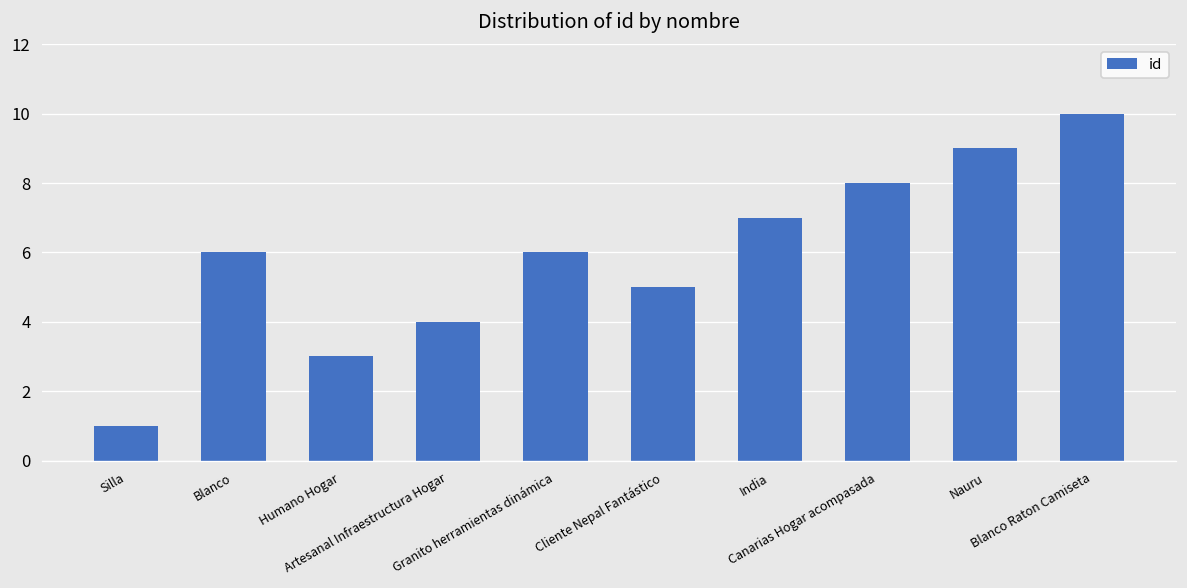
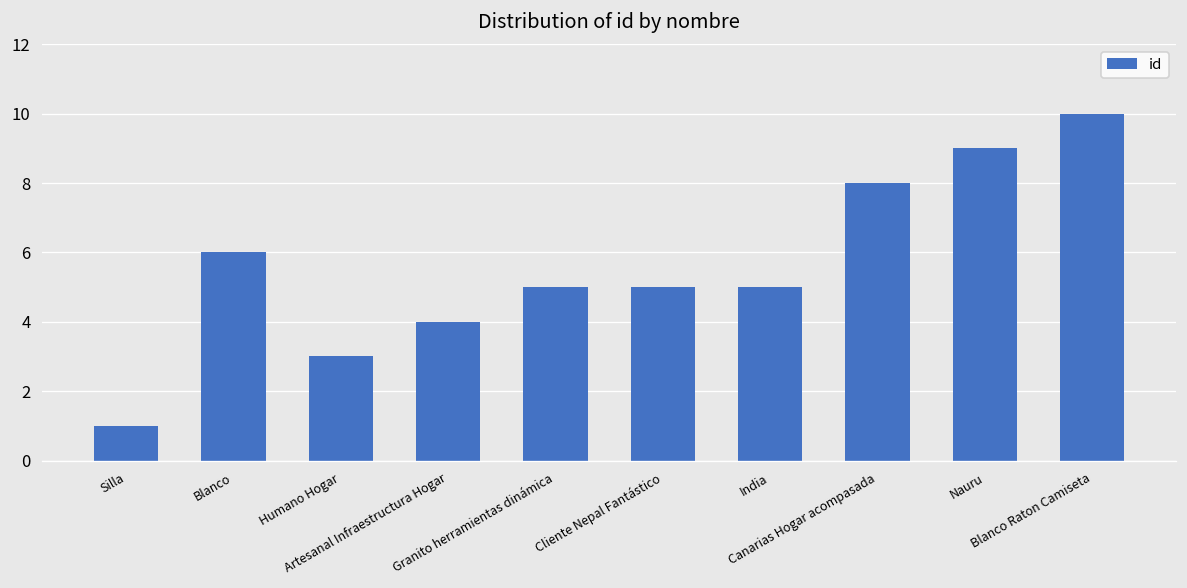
Granito herramientas dinámica: 6 -> 5
India: 7 -> 5
